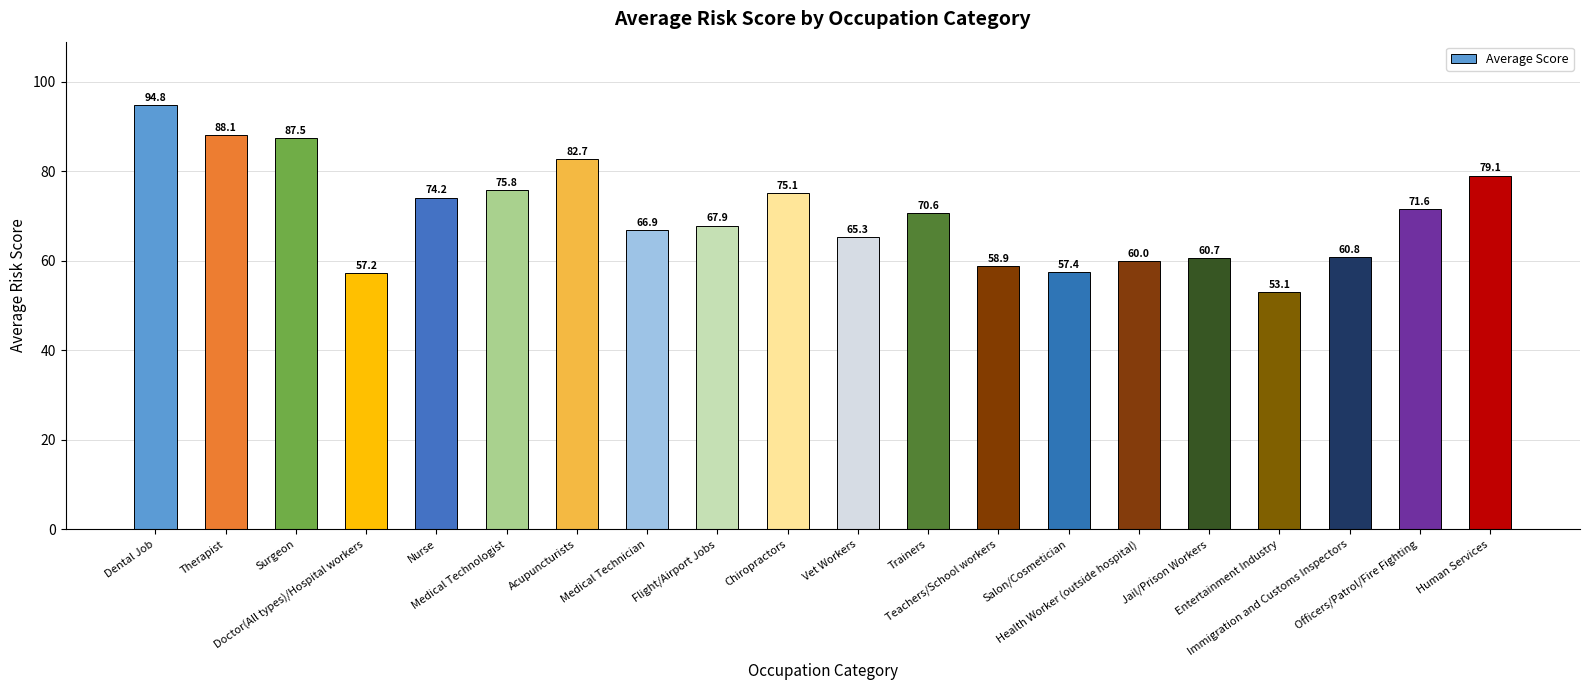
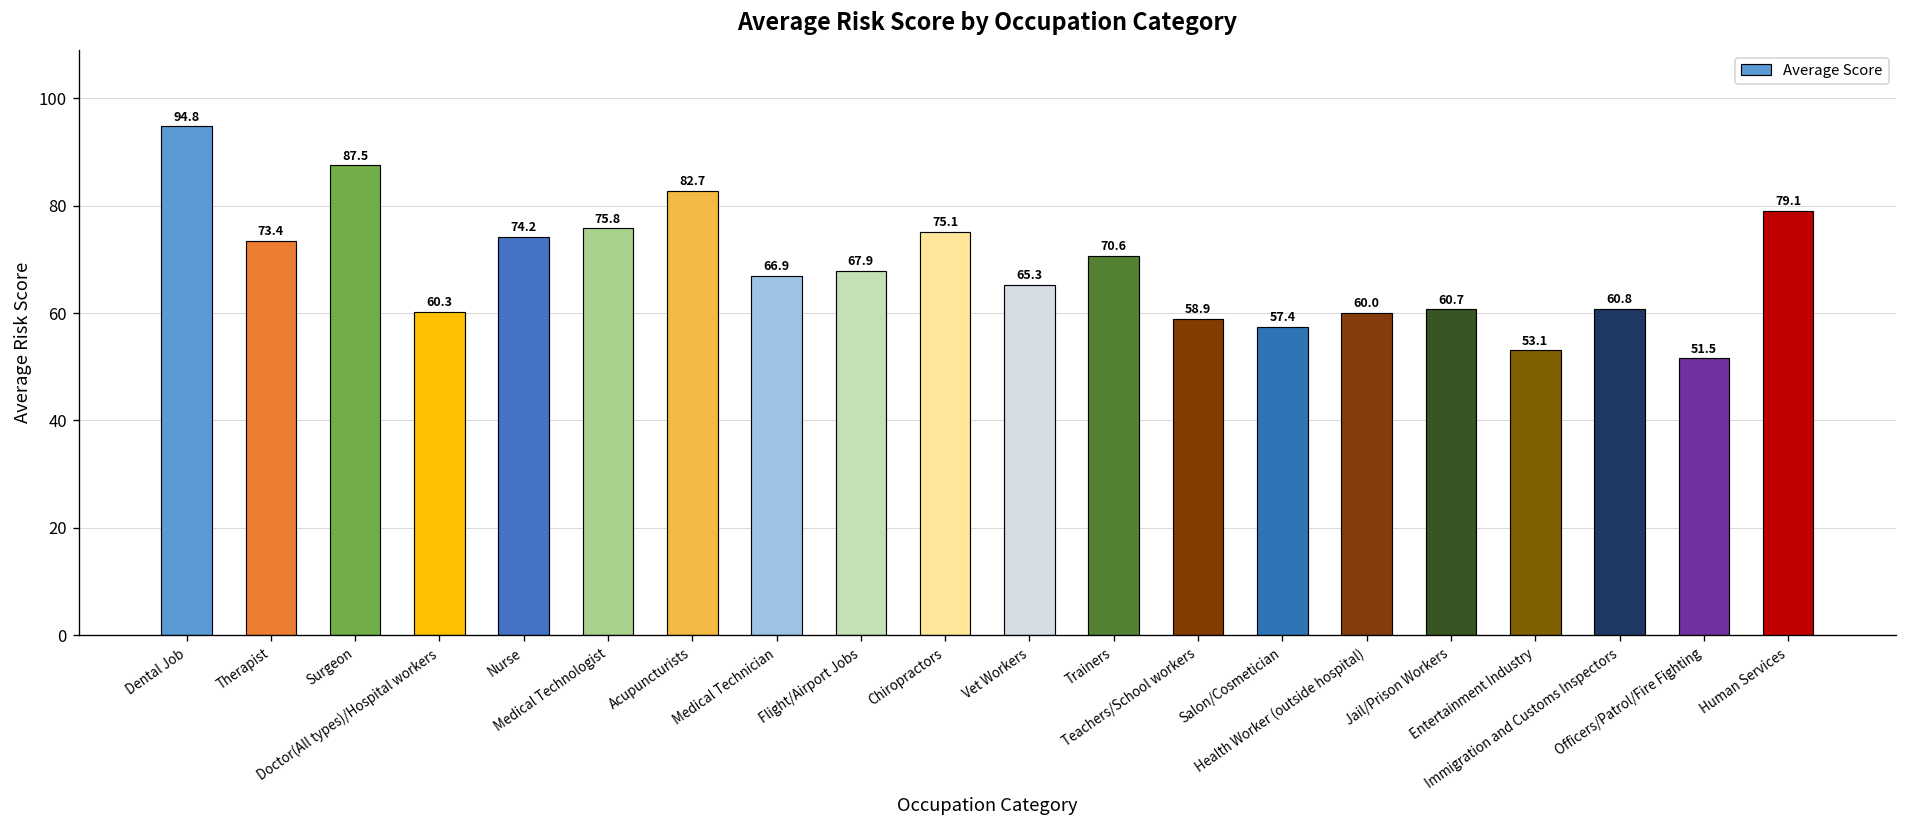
Therapist: 88.1 -> 73.4
Doctor(All types)/Hospital workers: 57.2 -> 60.3
Officers/Patrol/Fire Fighting: 71.6 -> 51.5
